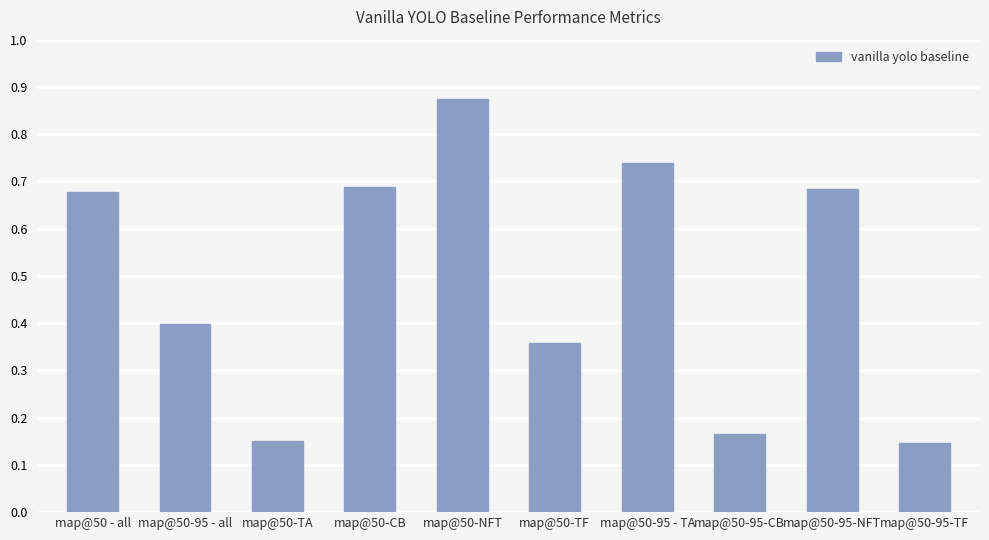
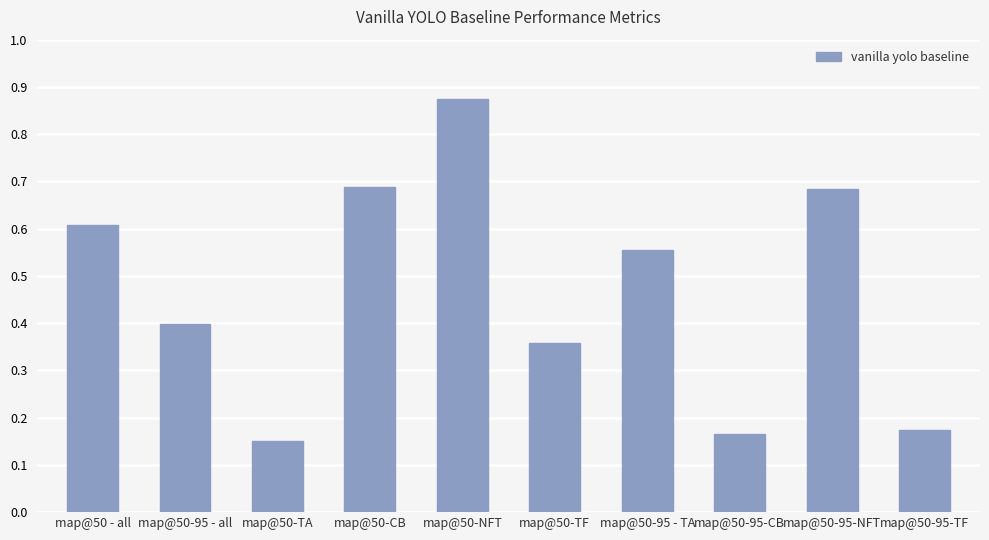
map@50 - all: 0.68 -> 0.61
map@50-95 - TA: 0.74 -> 0.56
map@50-95-TF: 0.15 -> 0.17
